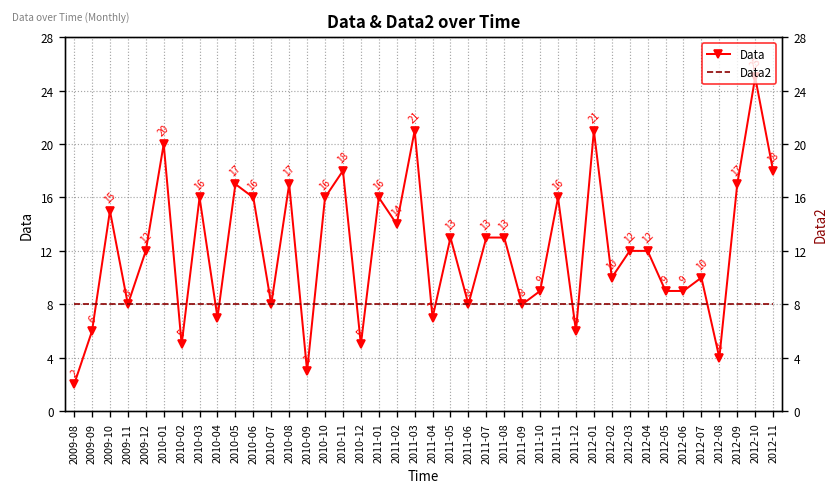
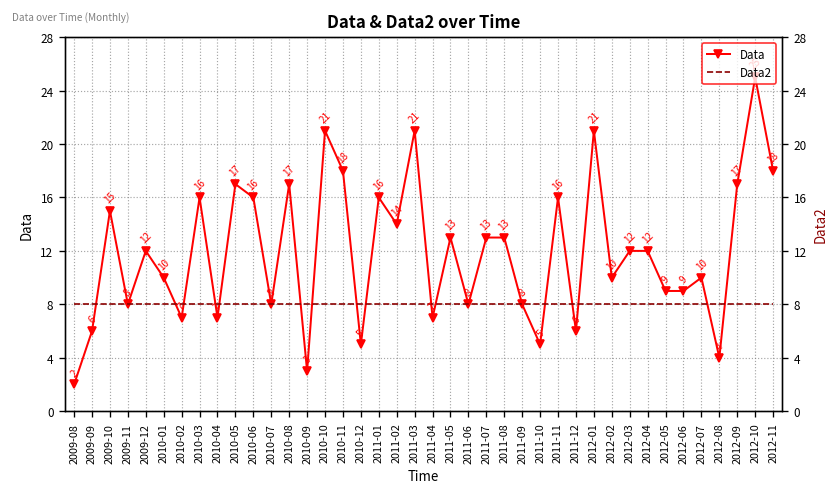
Data, 2010-01: 20 -> 10
Data, 2010-02: 5 -> 7
Data, 2010-10: 16 -> 21
Data, 2011-10: 9 -> 5
